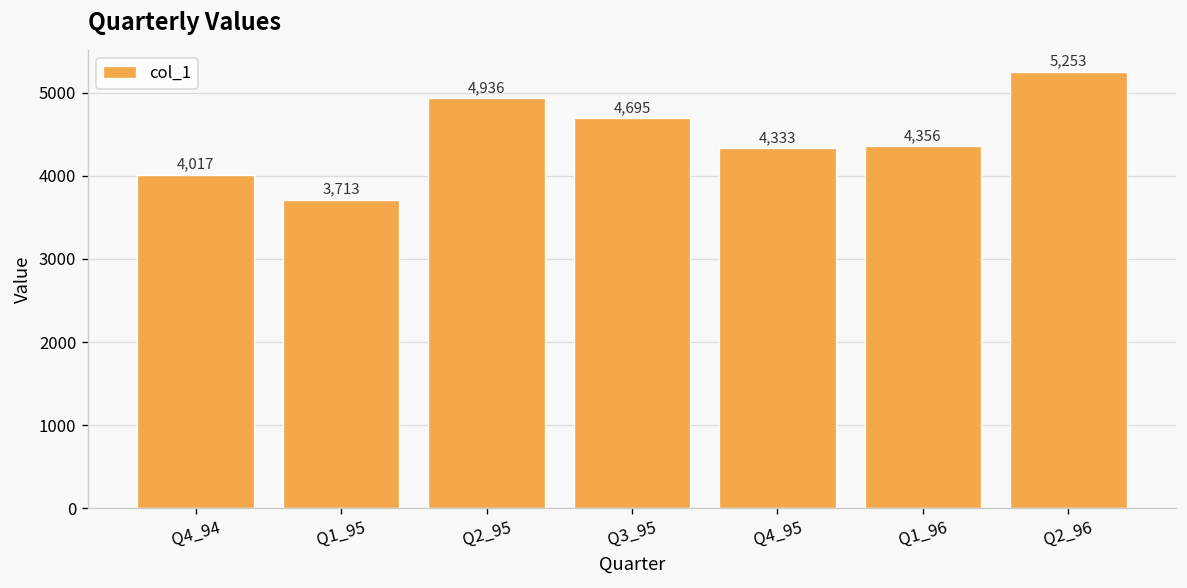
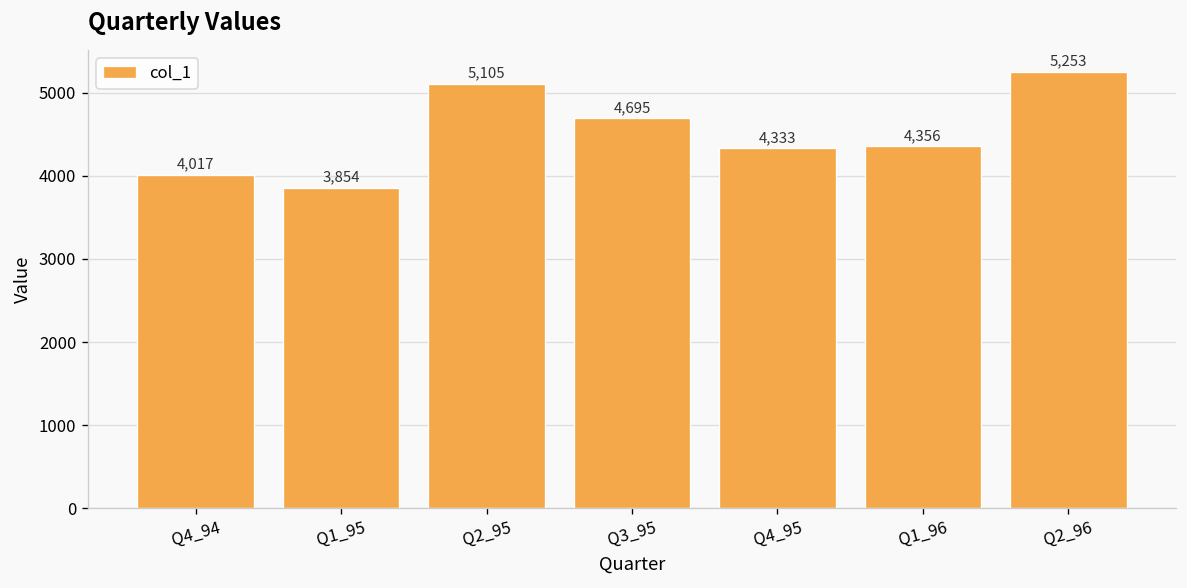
Q1_95: 3,713 -> 3,854
Q2_95: 4,936 -> 5,105
